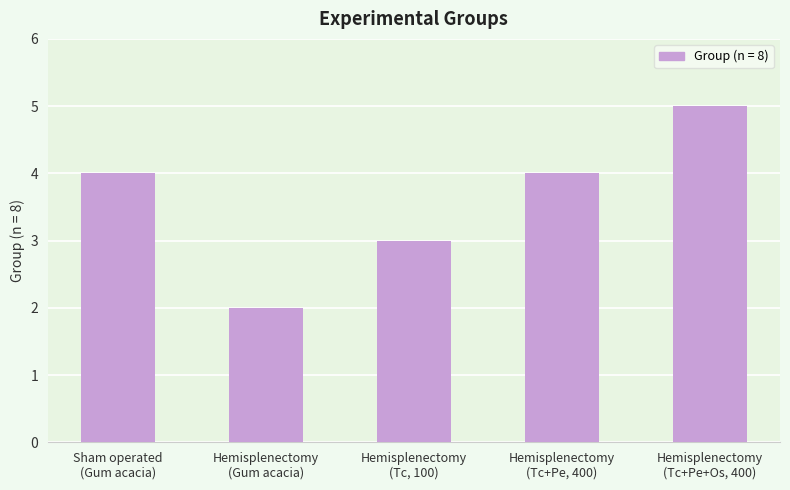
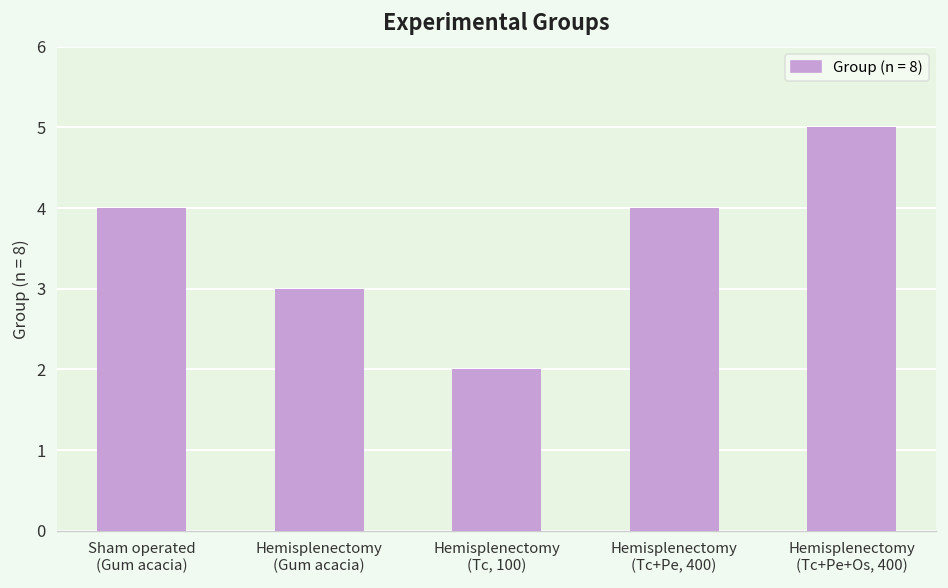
Hemisplenectomy (Gum acacia): 2 -> 3
Hemisplenectomy (Tc, 100): 3 -> 2
